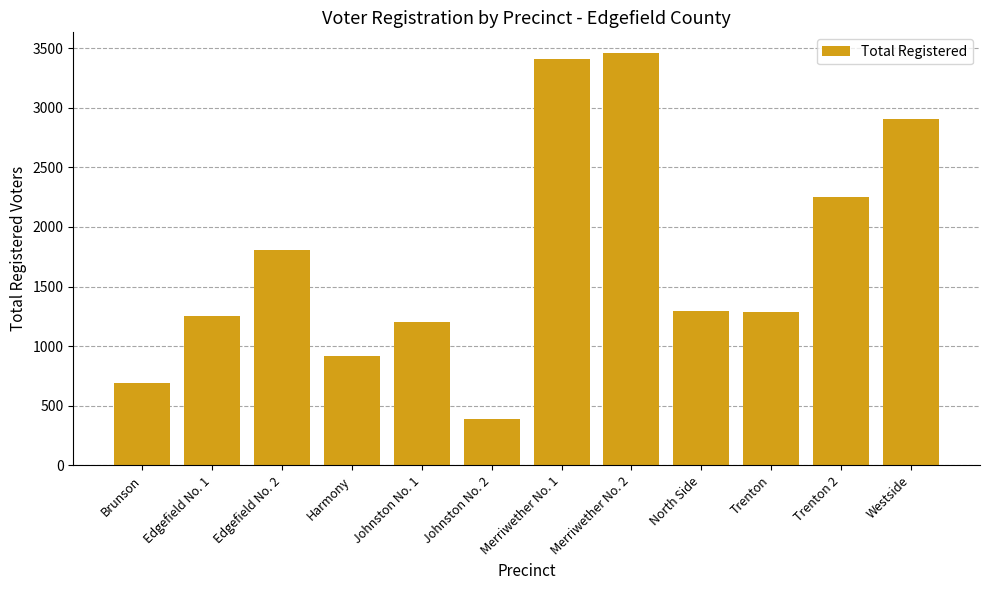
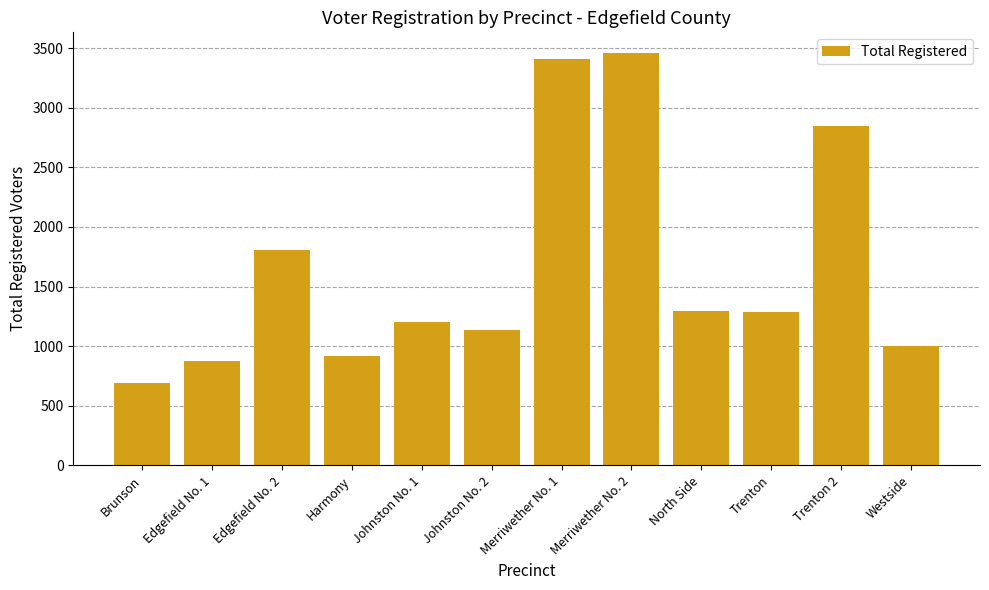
Edgefield No. 1: 1250 -> 870
Johnston No. 2: 390 -> 1140
Trenton 2: 2250 -> 2850
Westside: 2900 -> 1000
